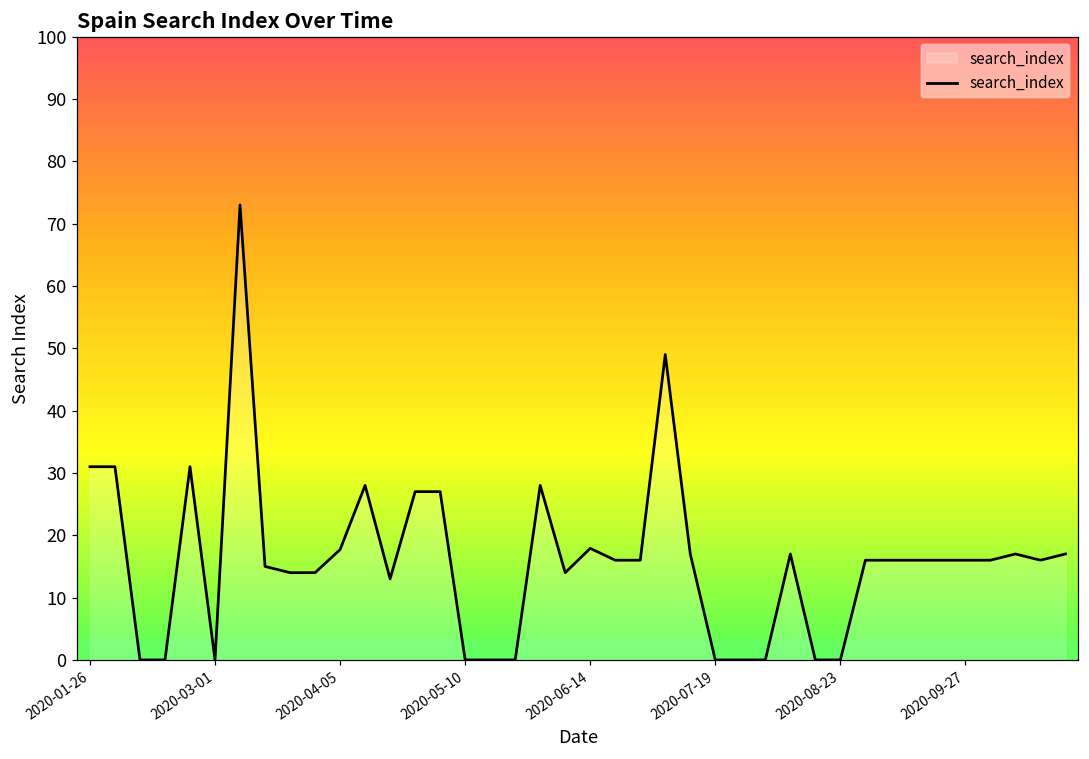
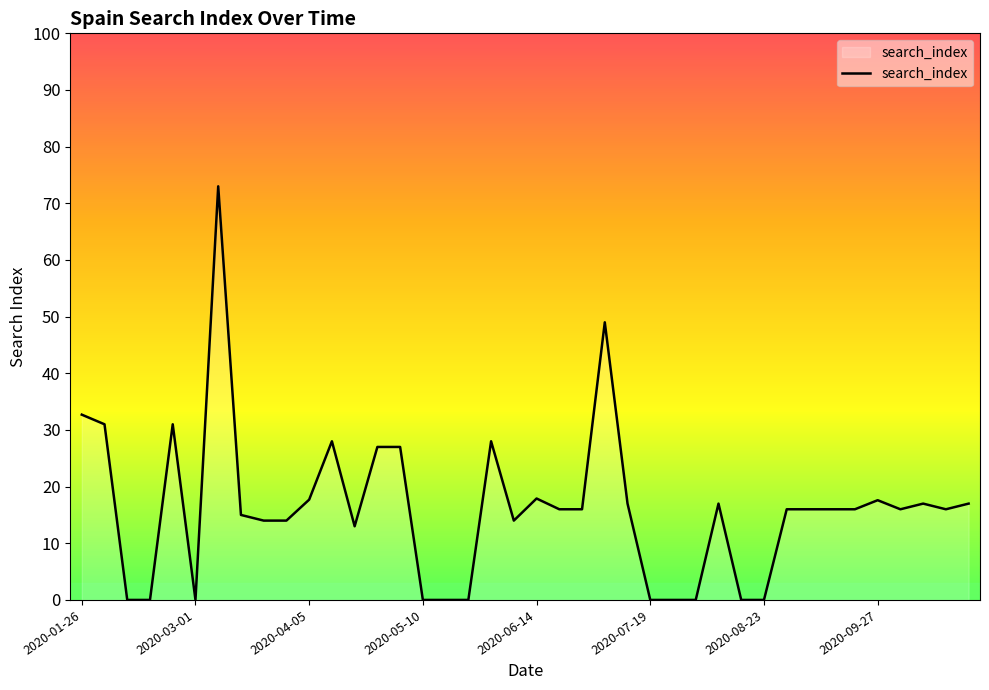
2020-01-26: 31 -> 33
2020-09-27: 16 -> 18
